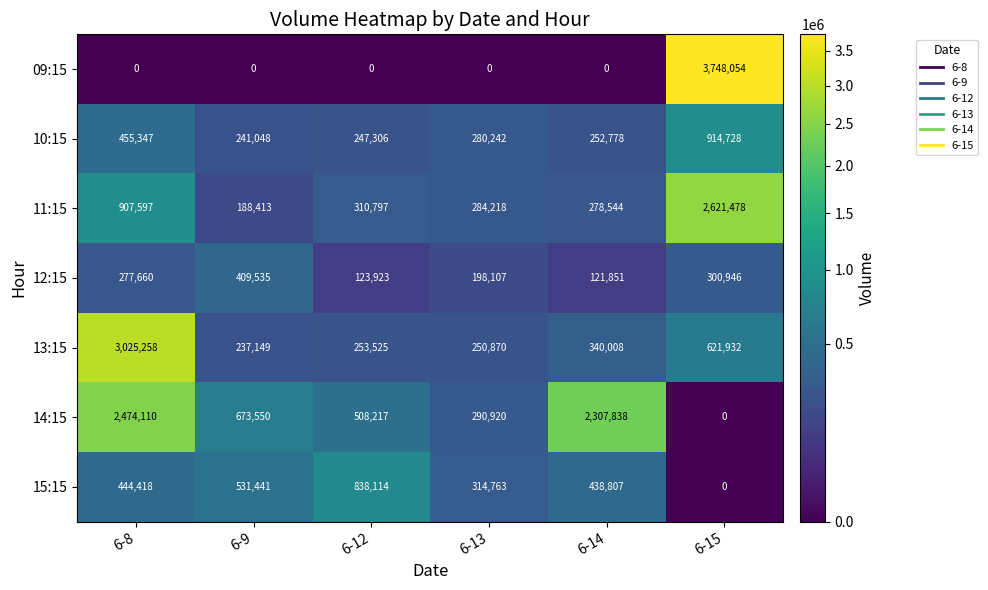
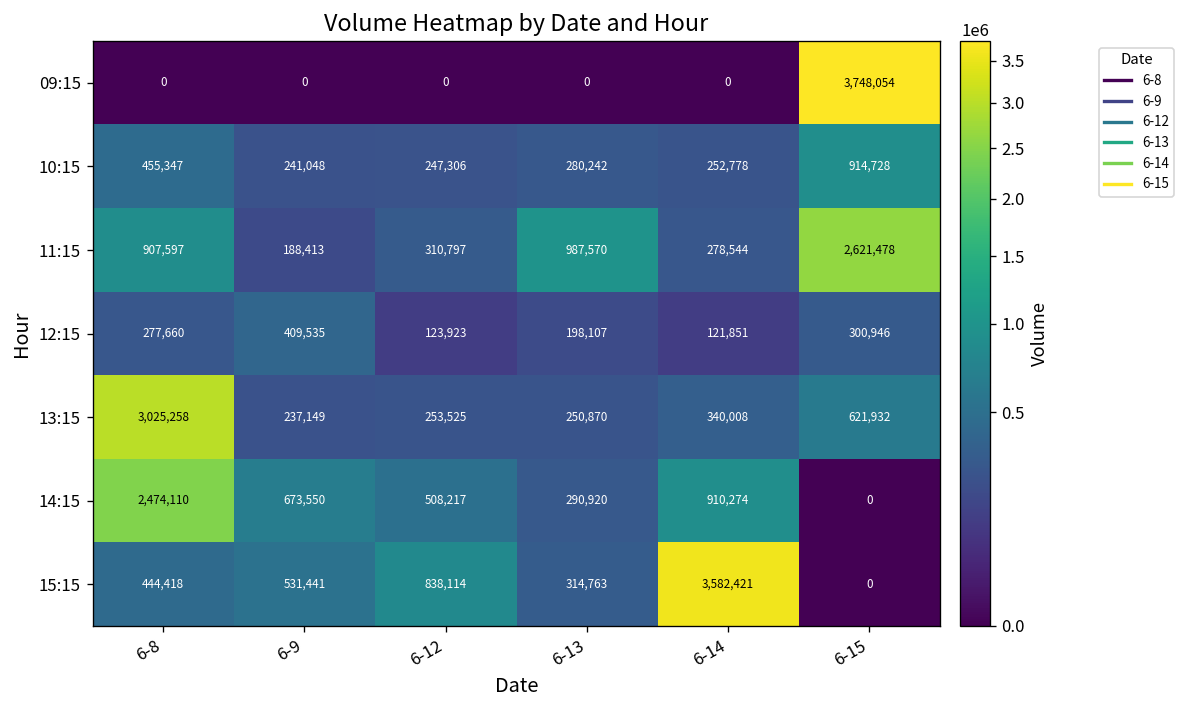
11:15, 6-13: 284,218 -> 987,570
14:15, 6-14: 2,307,838 -> 910,274
15:15, 6-14: 438,807 -> 3,582,421
